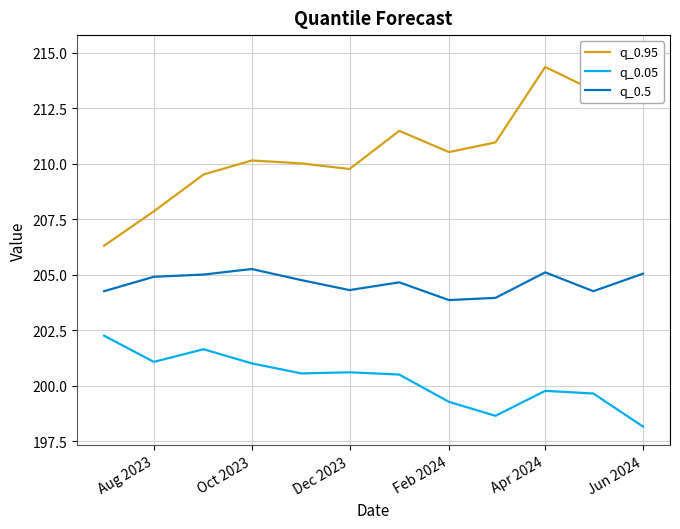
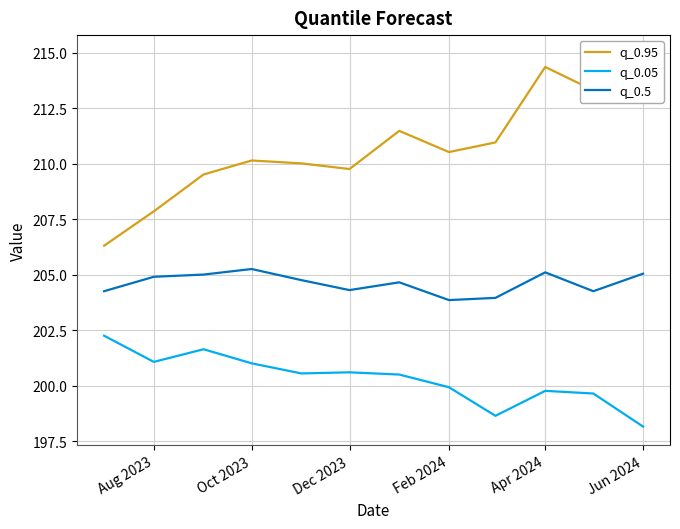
q_0.05, Feb 2024: 199.3 -> 199.9
